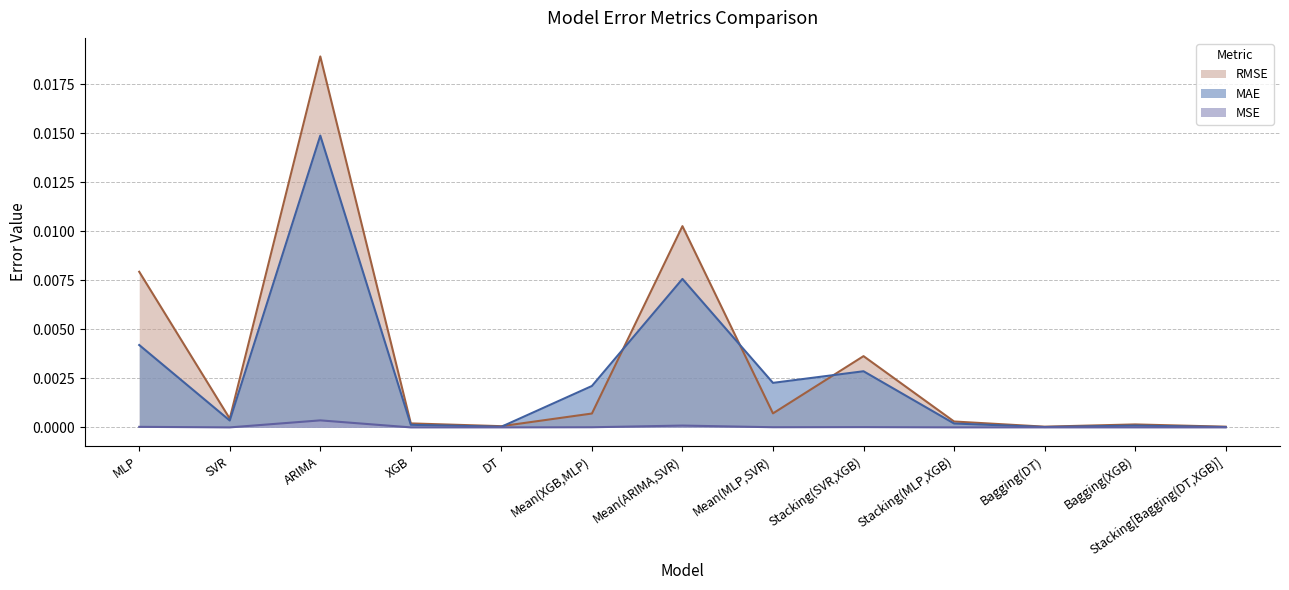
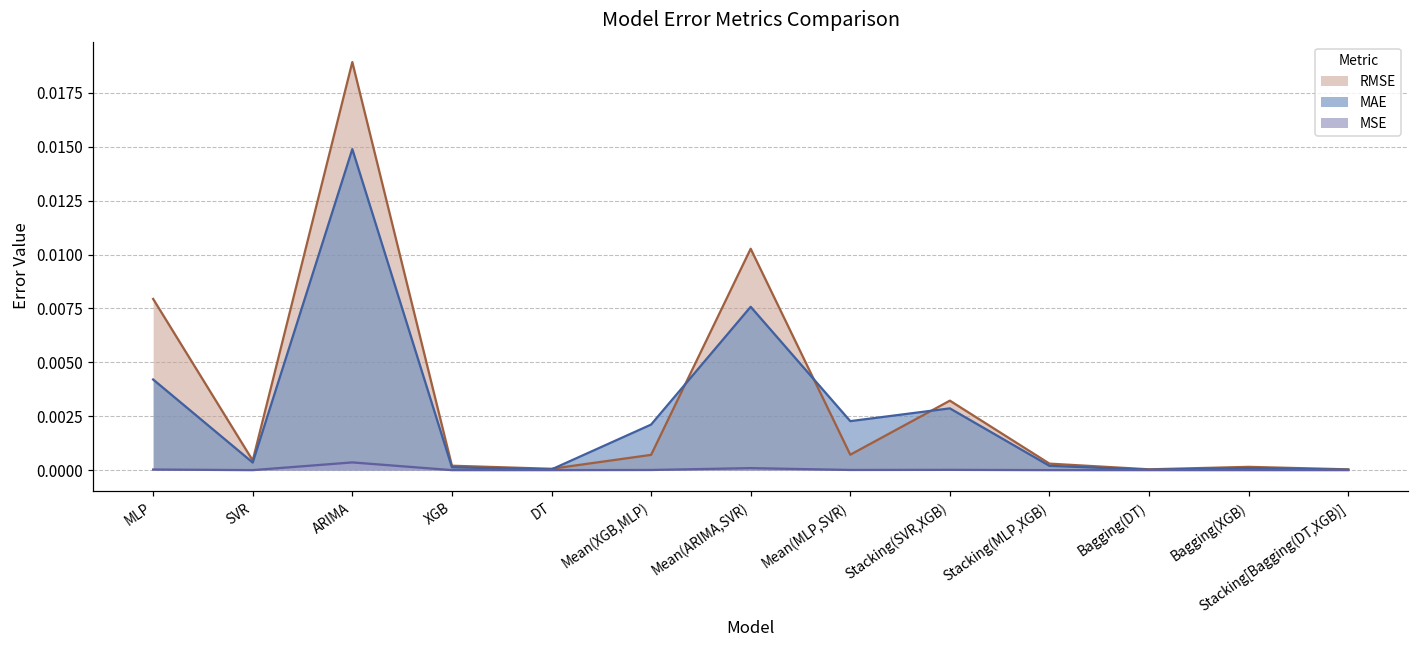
RMSE, Stacking(SVR,XGB): 0.0036 -> 0.0032
